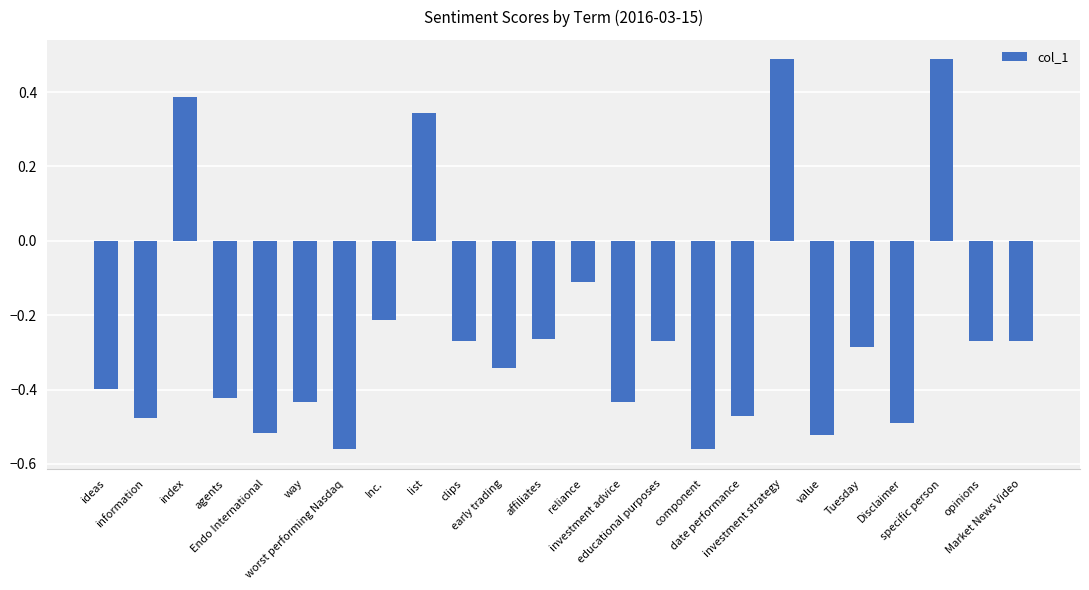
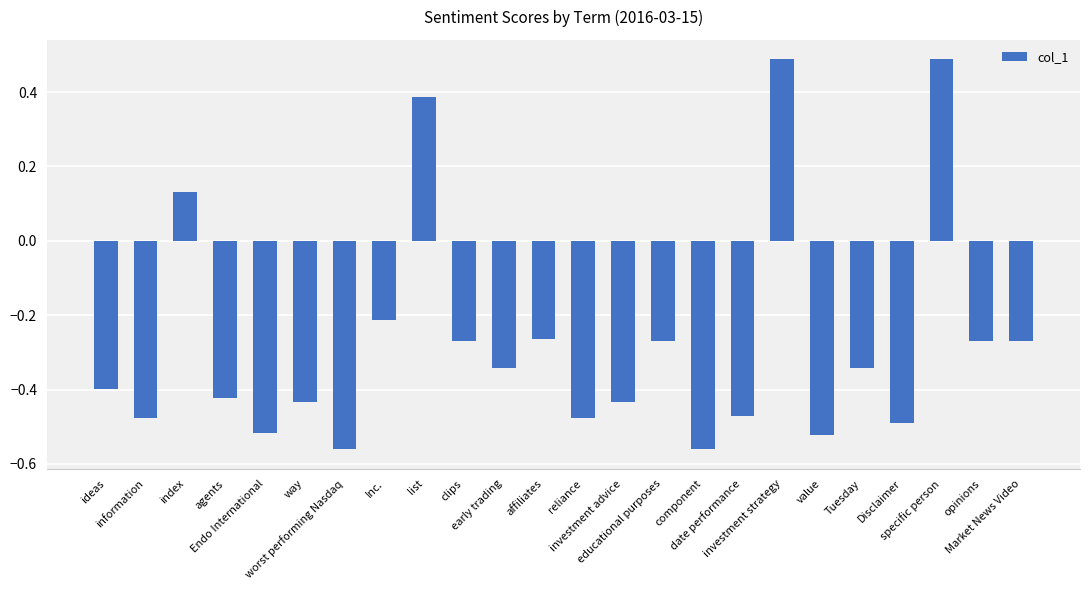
index: 0.39 -> 0.13
list: 0.34 -> 0.39
reliance: -0.11 -> -0.48
Tuesday: -0.29 -> -0.34
